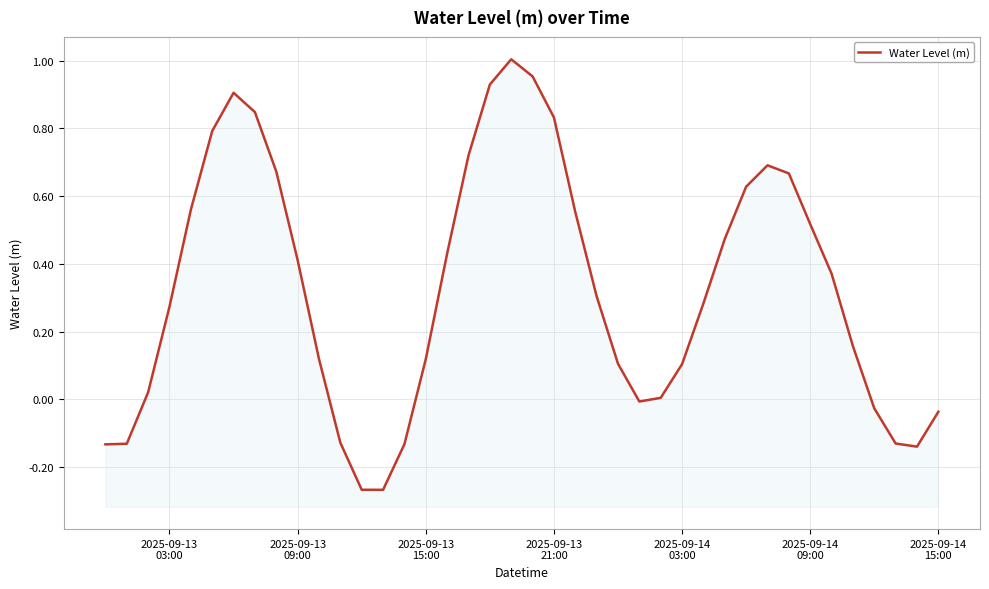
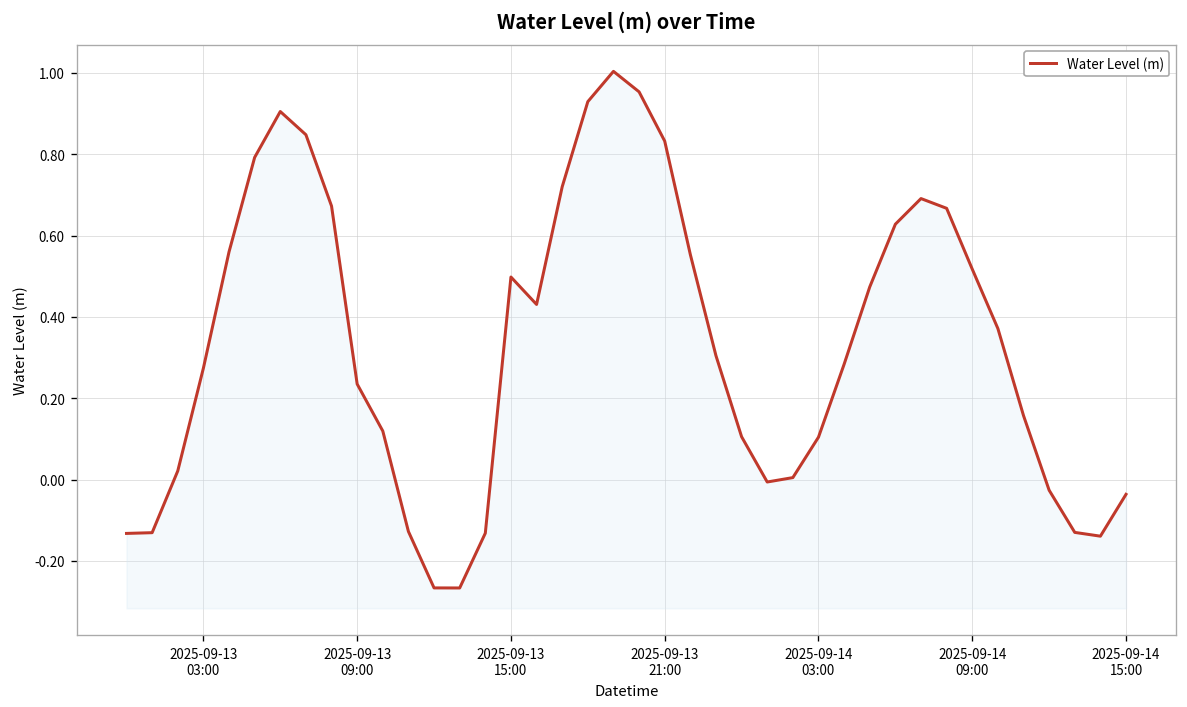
2025-09-13 09:00: 0.41 -> 0.23
2025-09-13 15:00: 0.12 -> 0.50
